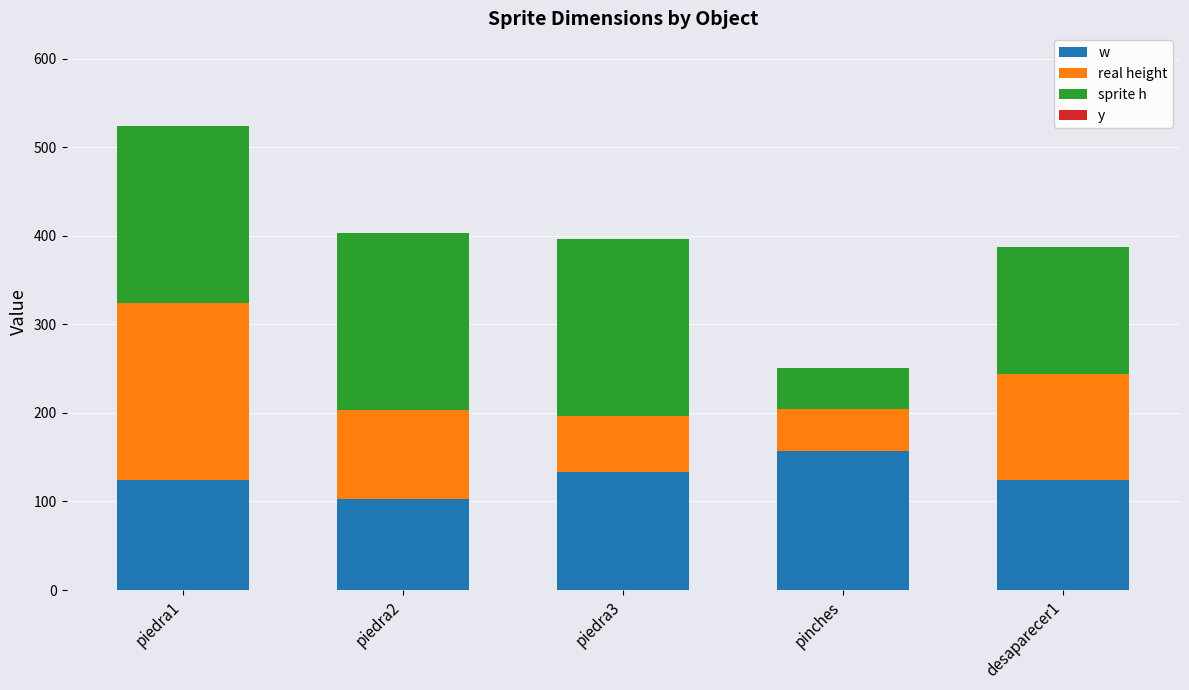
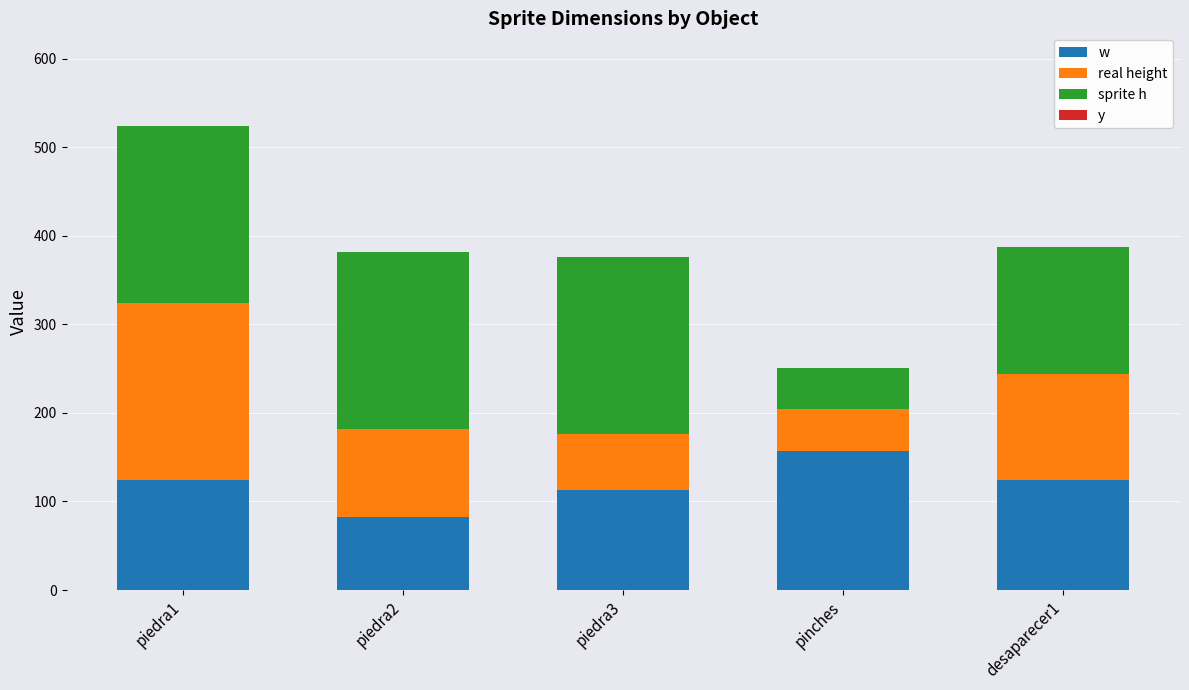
w, piedra2: 100 -> 80
w, piedra3: 130 -> 110
